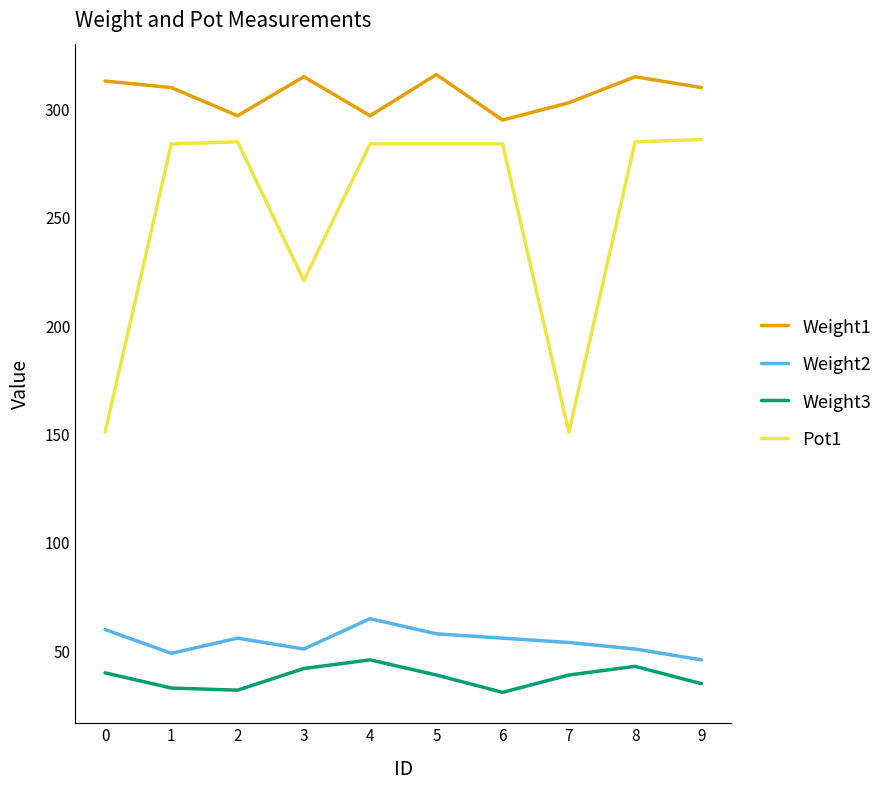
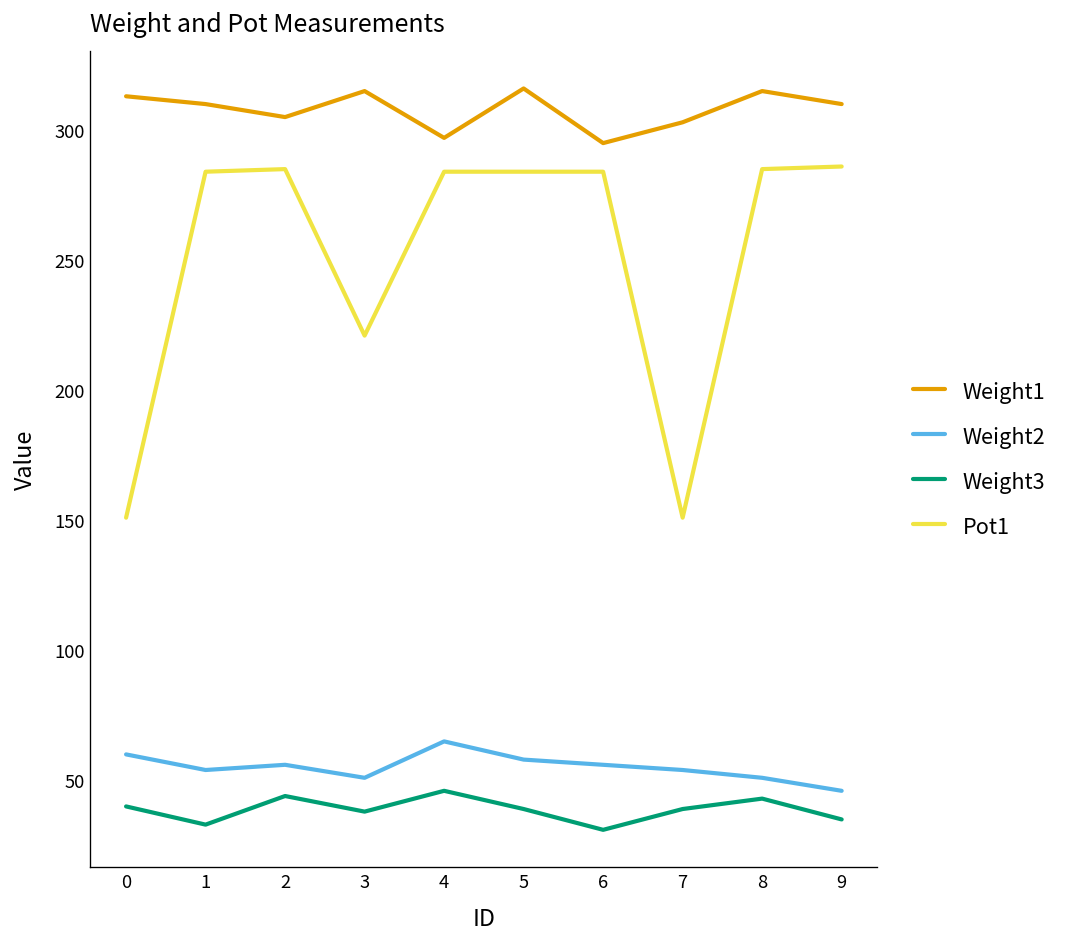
Weight2, 1: 49 -> 54
Weight1, 2: 297 -> 305
Weight3, 2: 32 -> 44
Weight3, 3: 42 -> 38
